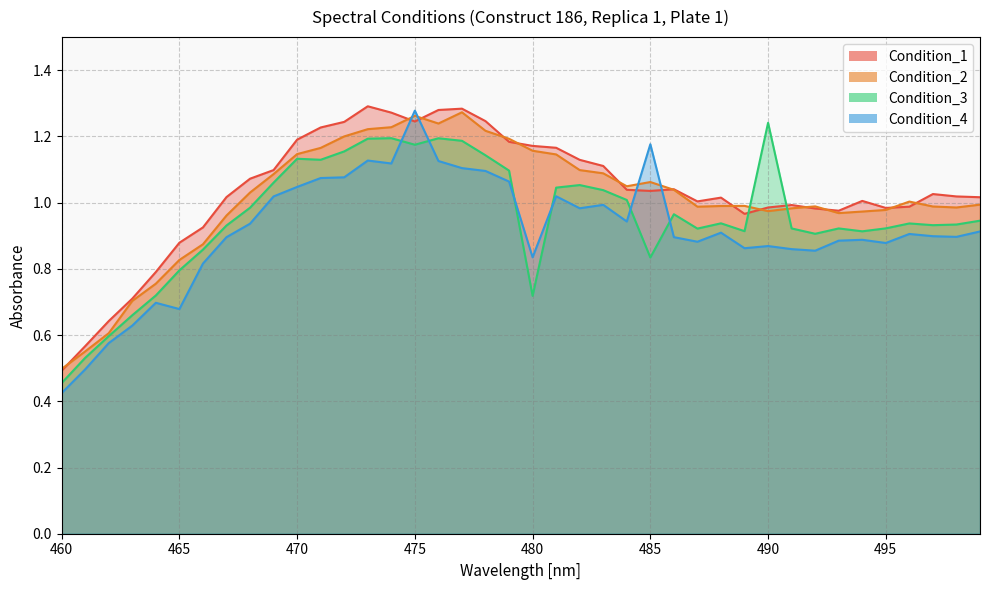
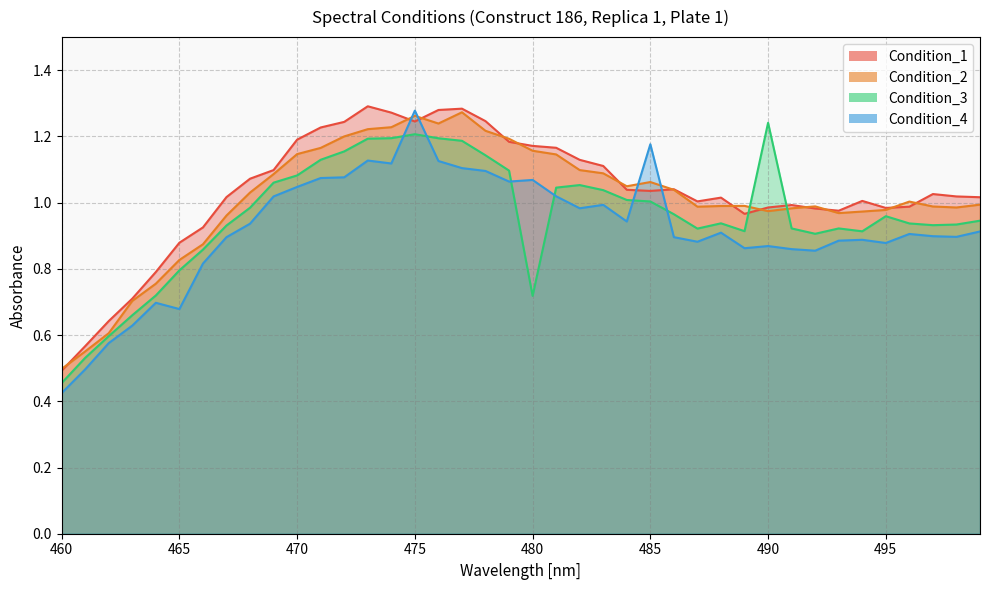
Condition_3, 470: 1.13 -> 1.08
Condition_3, 475: 1.17 -> 1.21
Condition_4, 480: 0.83 -> 1.07
Condition_3, 485: 0.83 -> 1.00
Condition_3, 495: 0.92 -> 0.96
